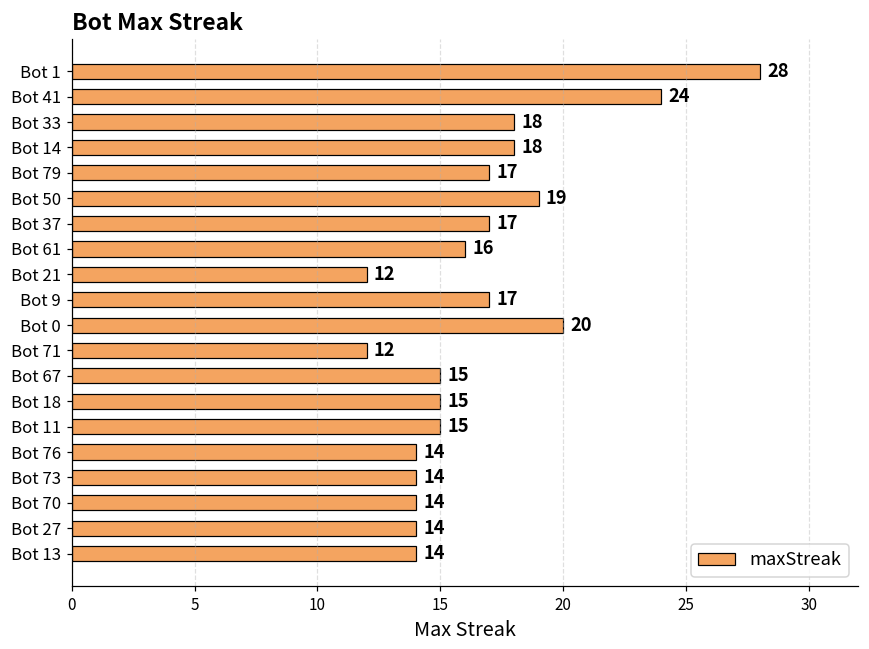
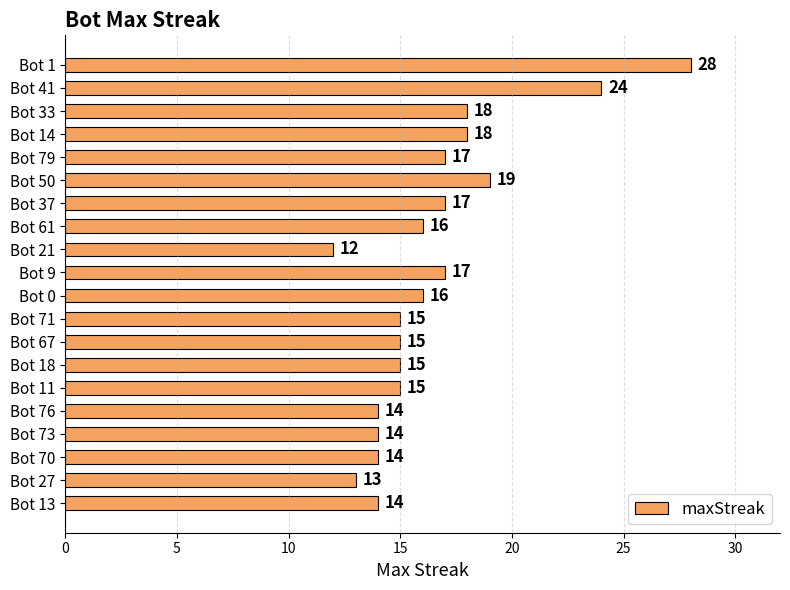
Bot 0: 20 -> 16
Bot 71: 12 -> 15
Bot 27: 14 -> 13
